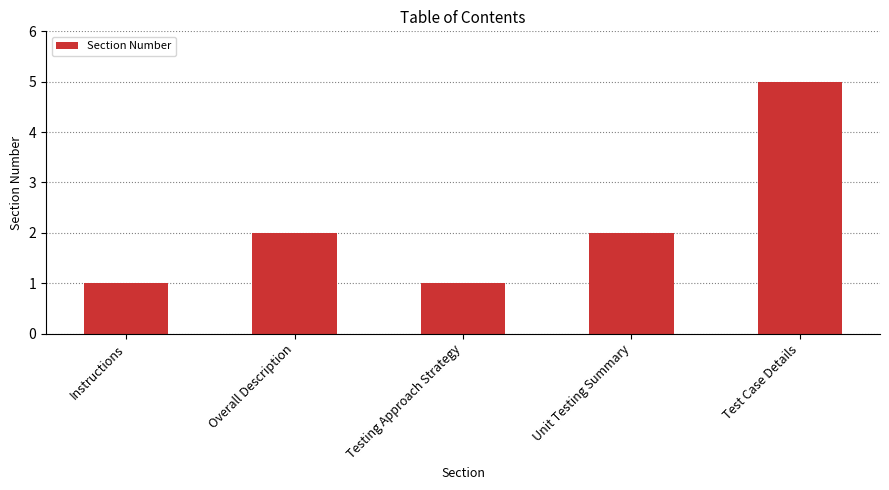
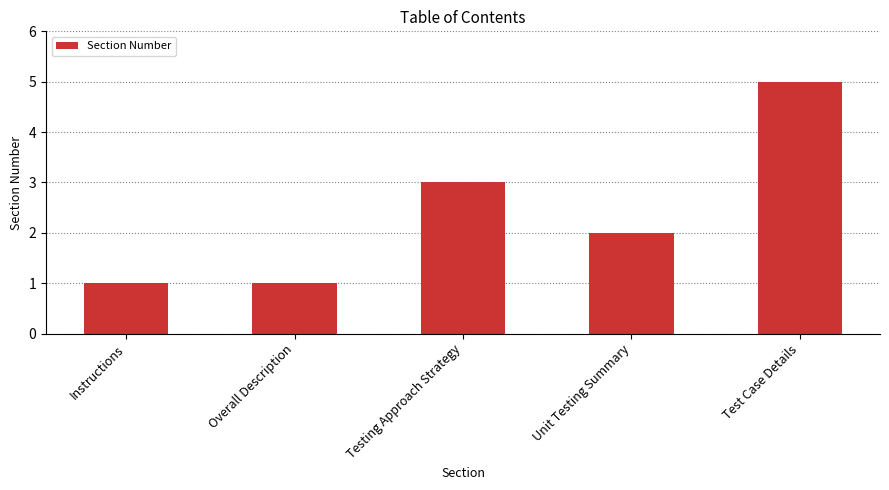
Overall Description: 2 -> 1
Testing Approach Strategy: 1 -> 3
